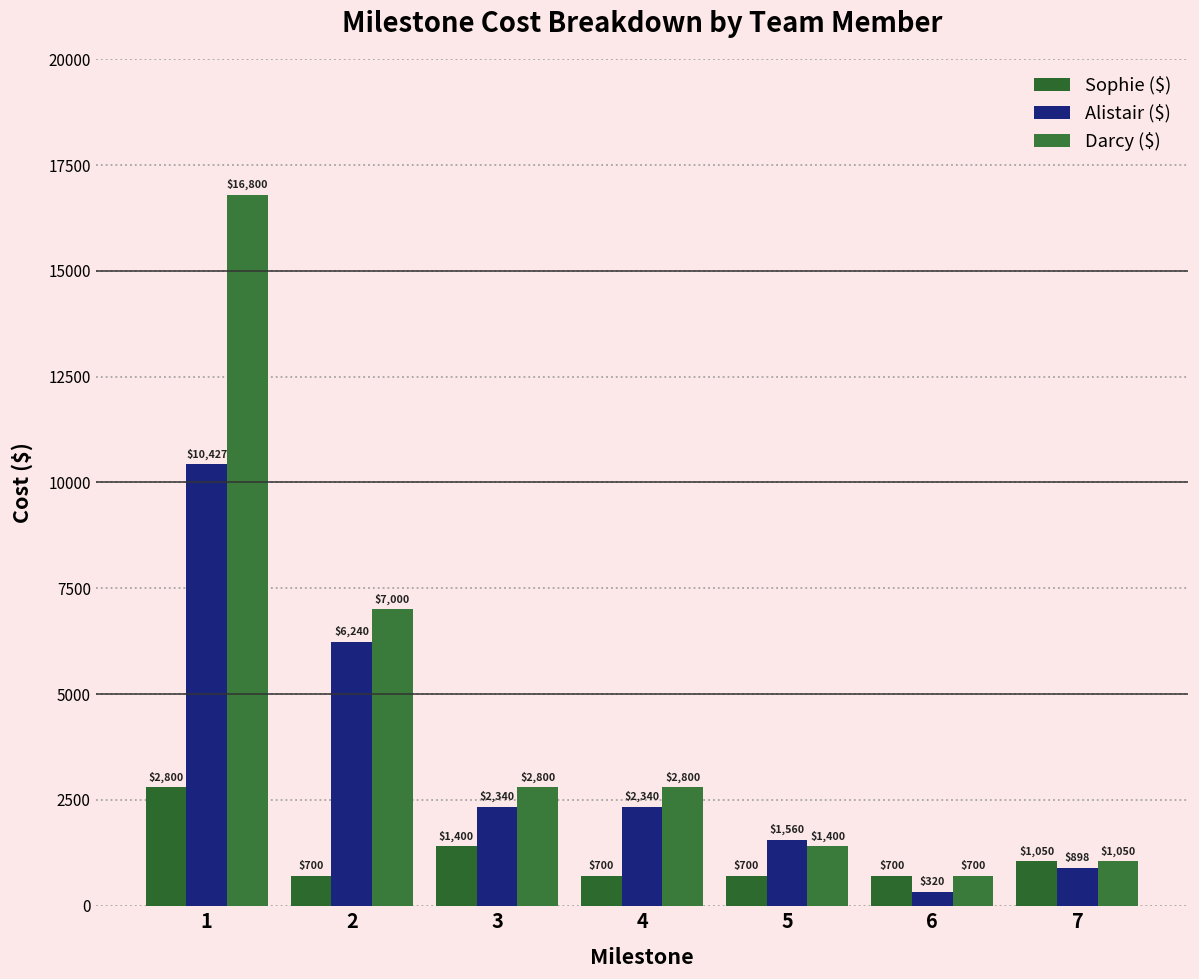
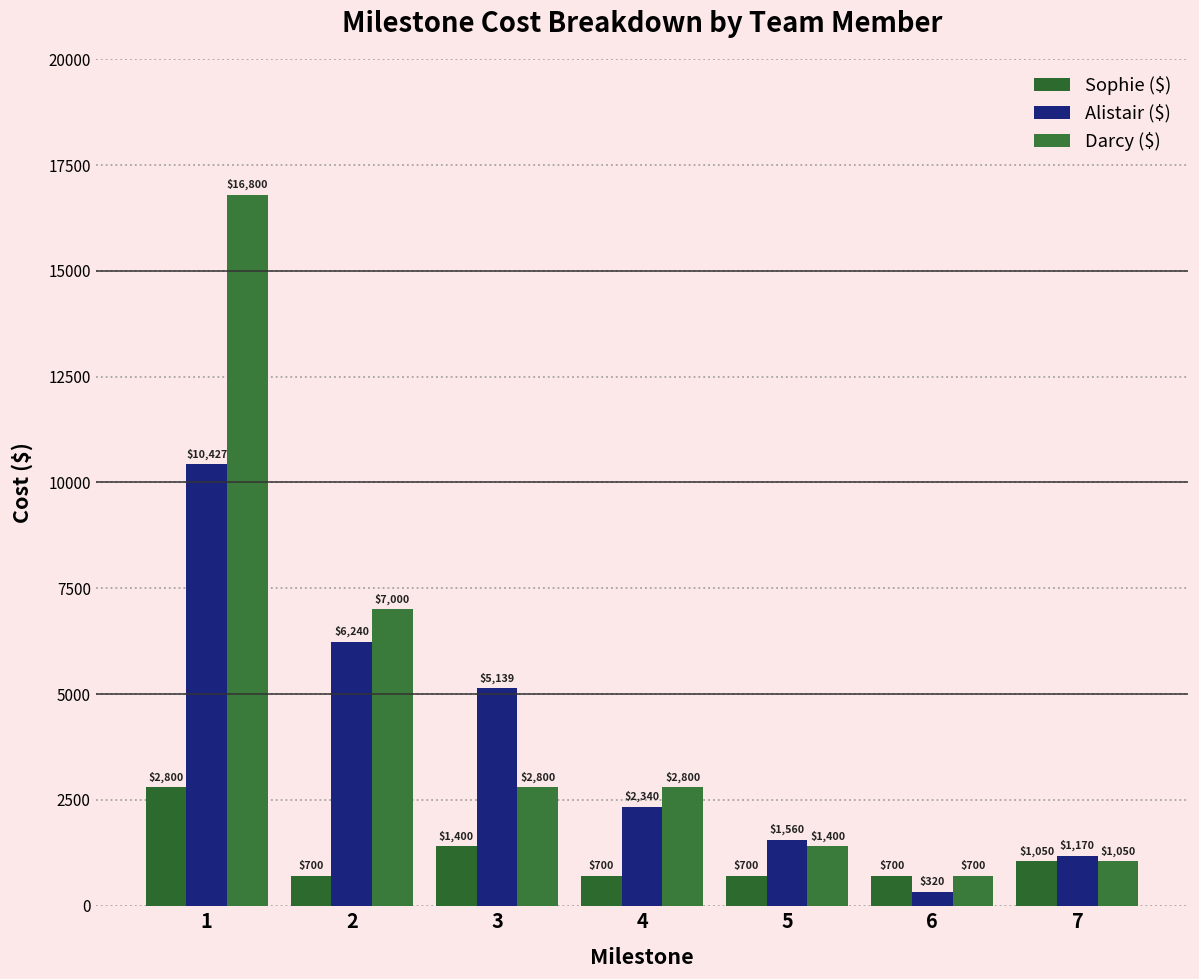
Alistair ($), 3: $2,340 -> $5,139
Alistair ($), 7: $898 -> $1,170
